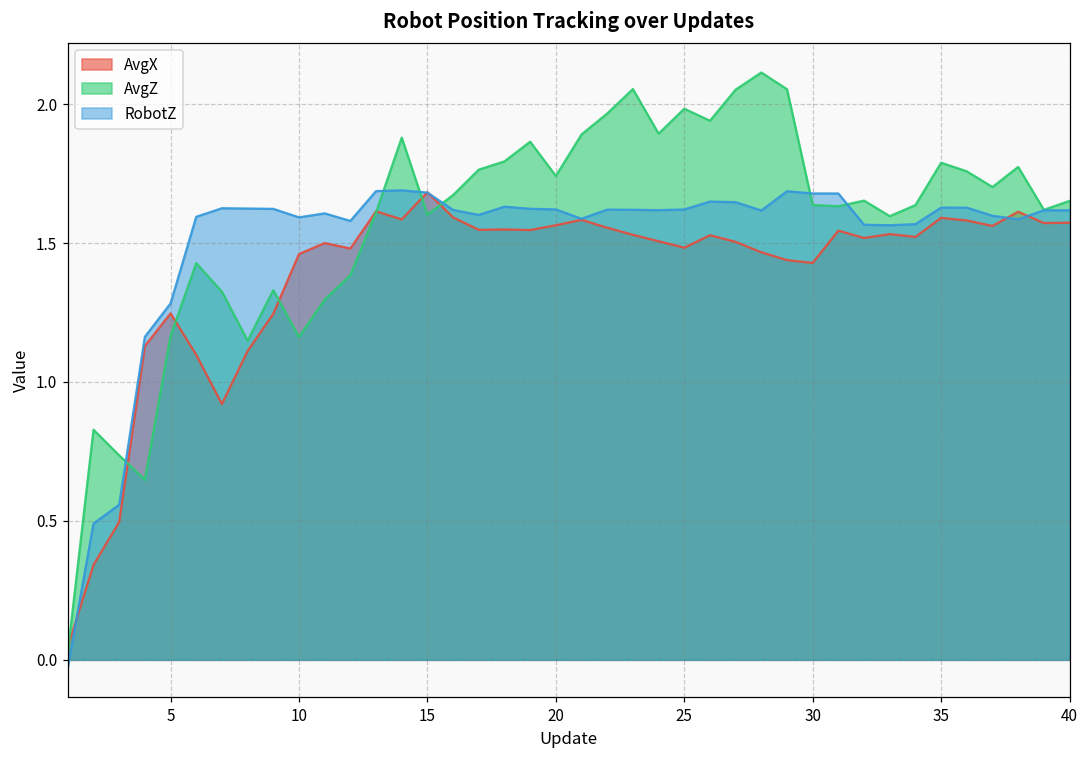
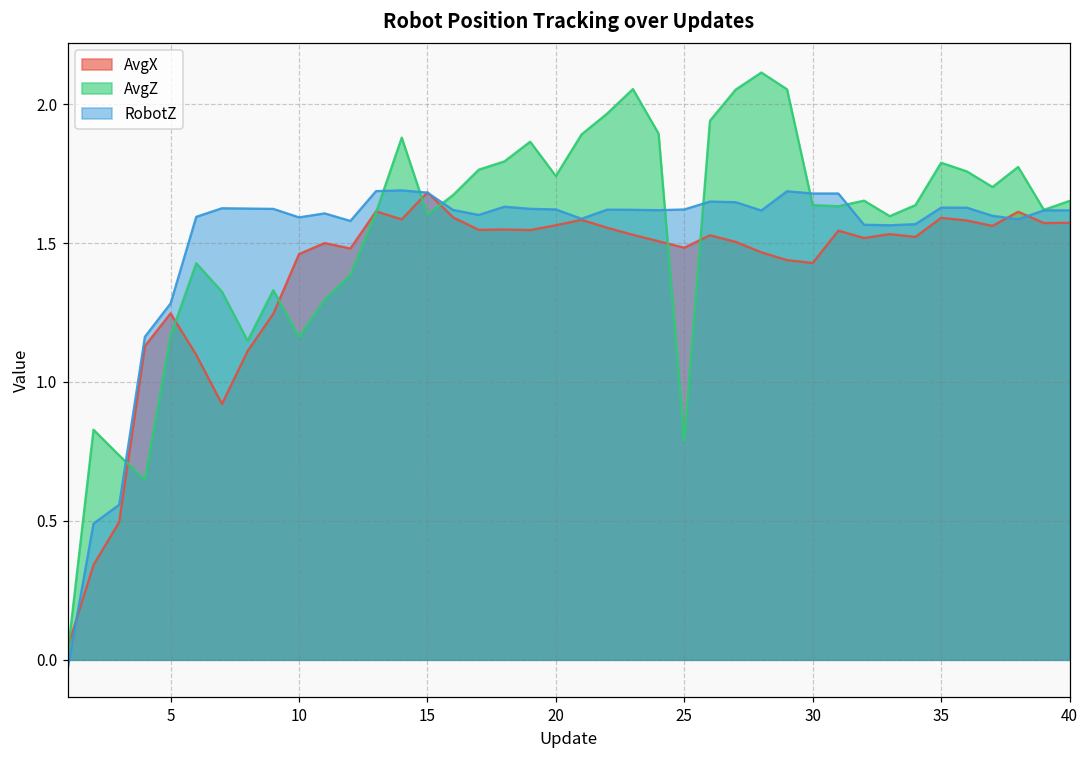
AvgZ, 25: 1.98 -> 0.79
